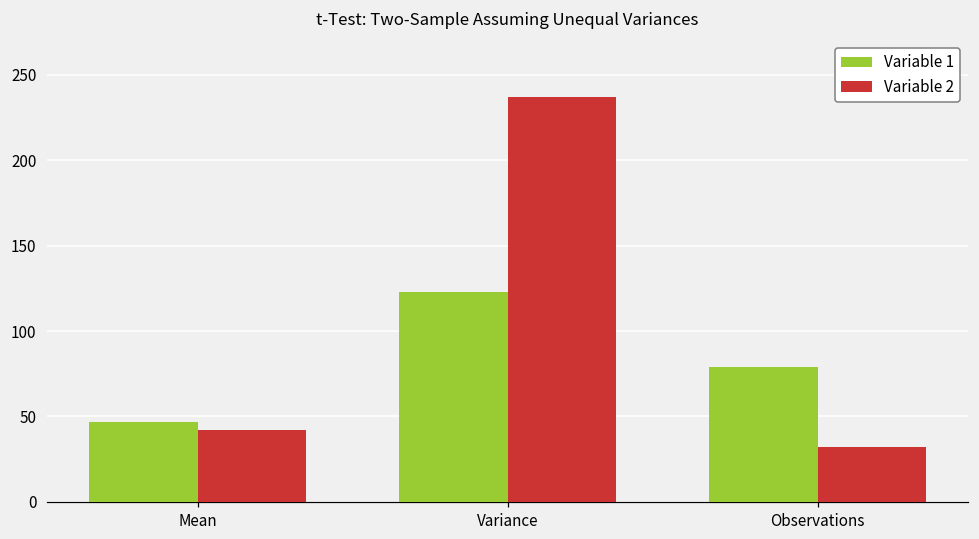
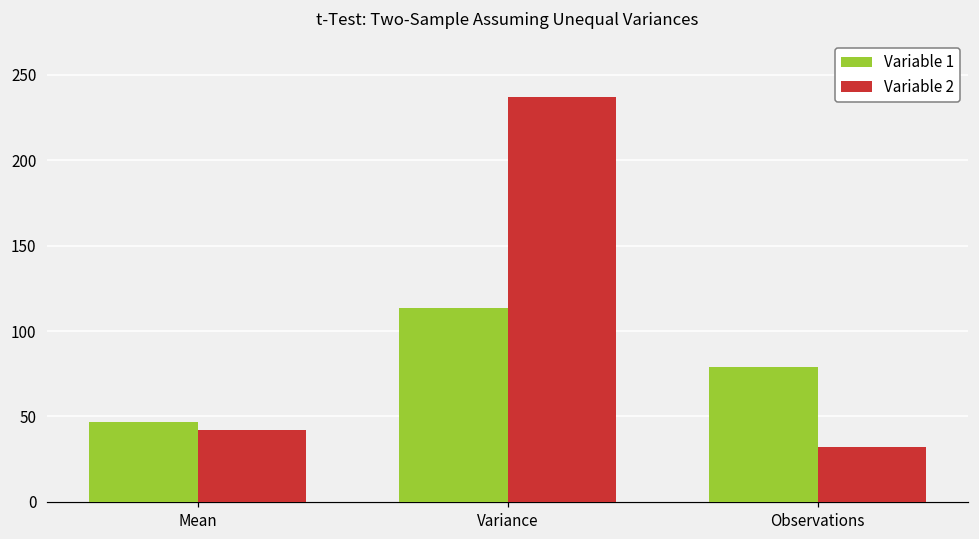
Variable 1, Variance: 123 -> 113
